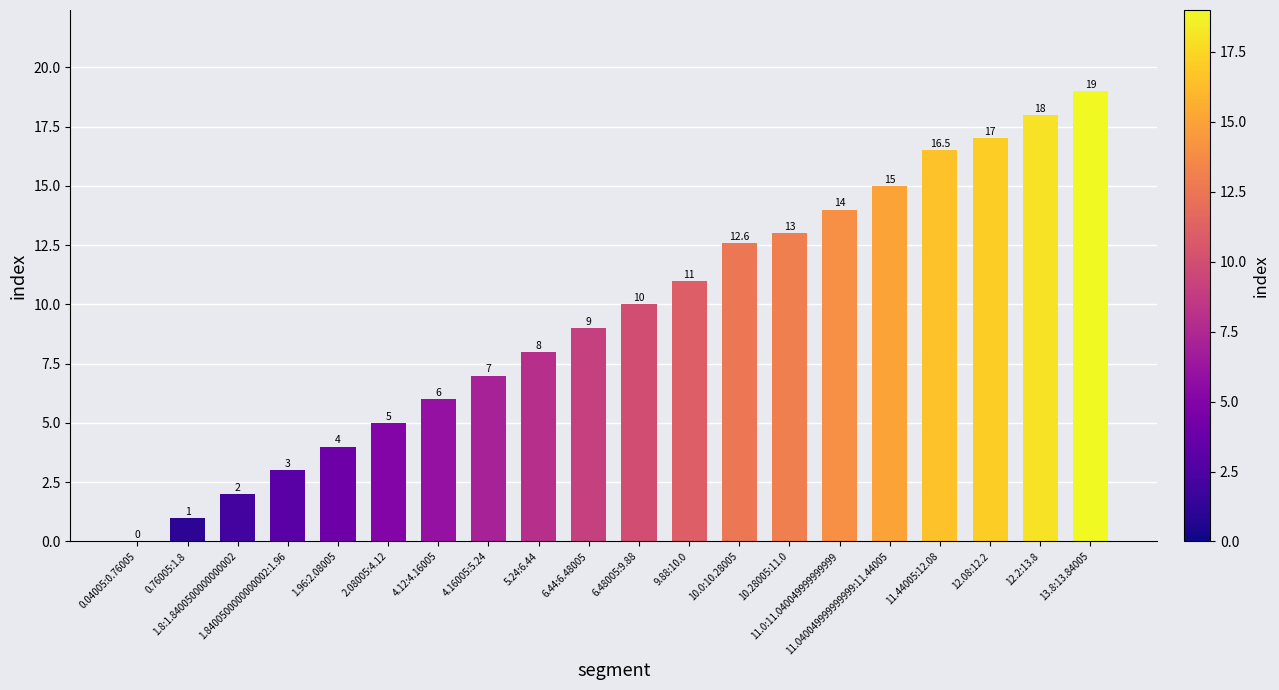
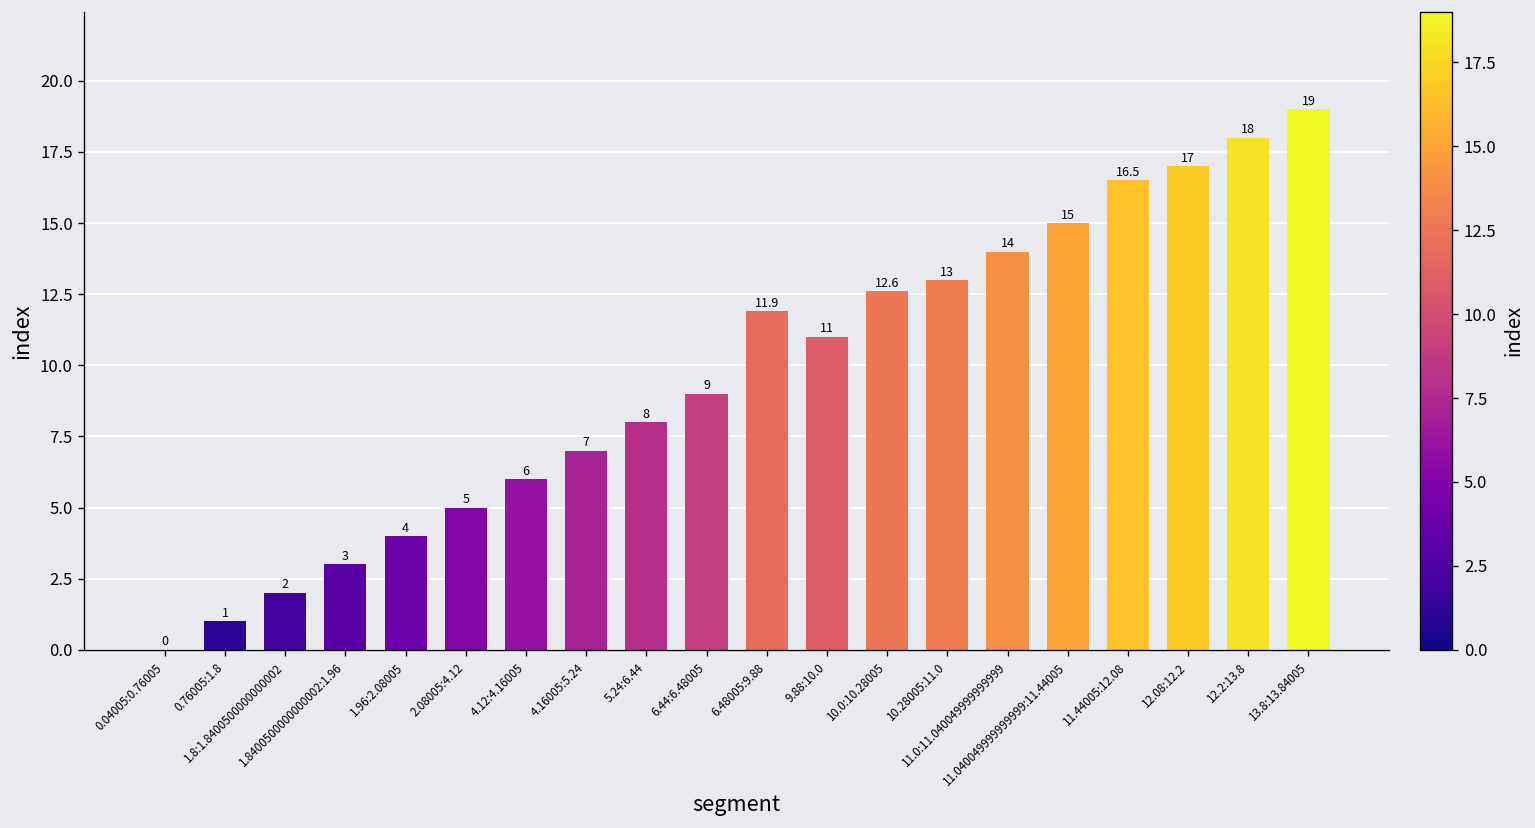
6.48005:9.88: 10 -> 11.9
